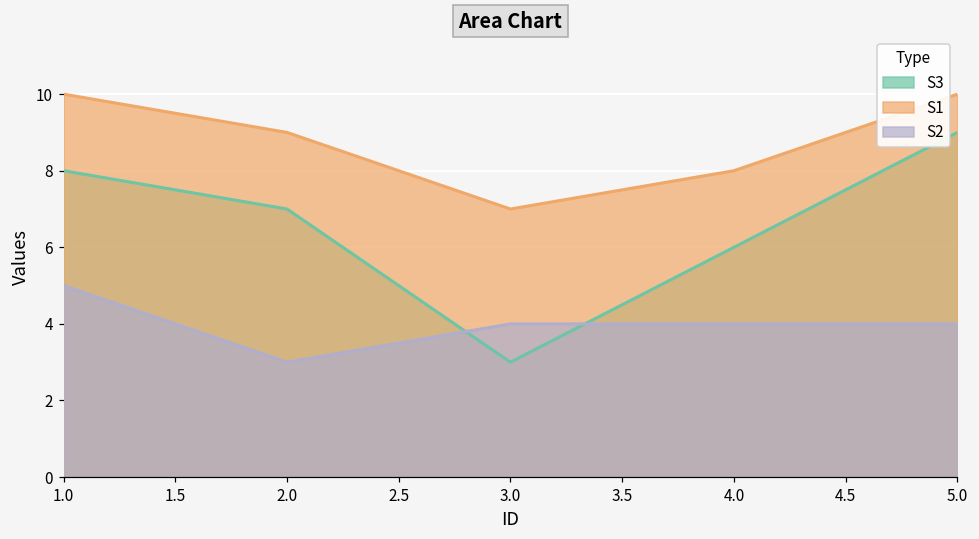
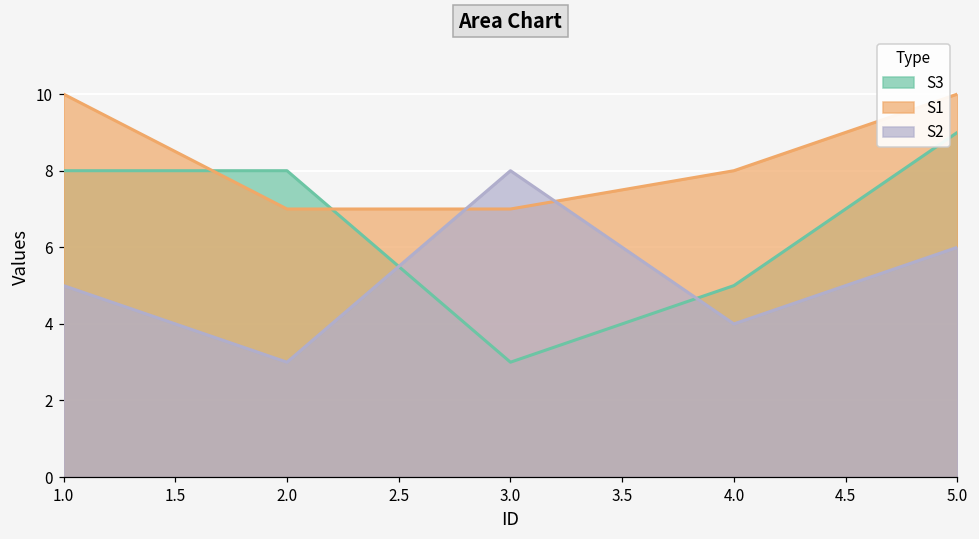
S3, 2.0: 7 -> 8
S1, 2.0: 9 -> 7
S2, 3.0: 4 -> 8
S3, 4.0: 6 -> 5
S2, 5.0: 4 -> 6
